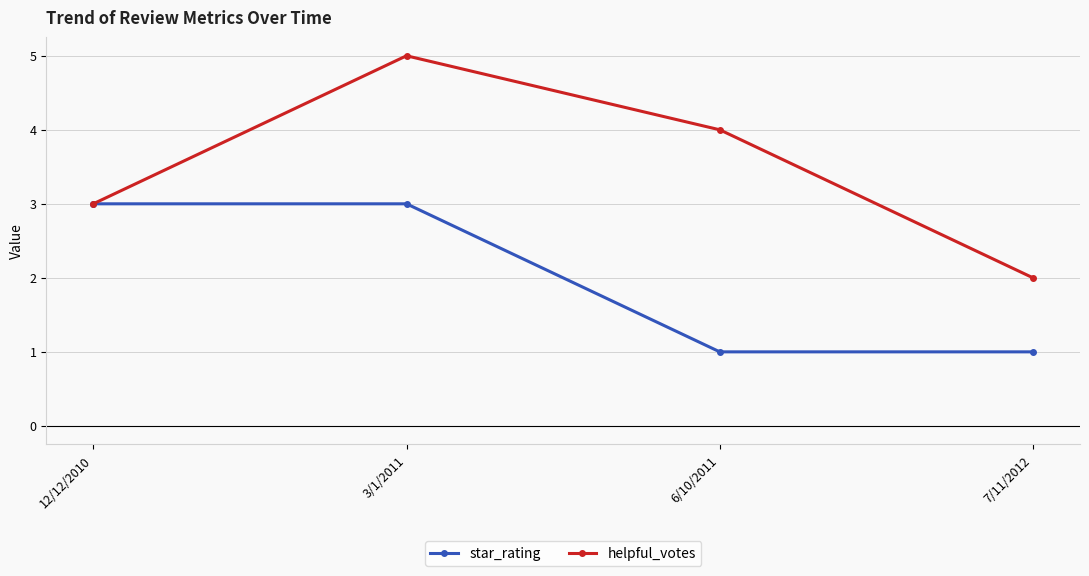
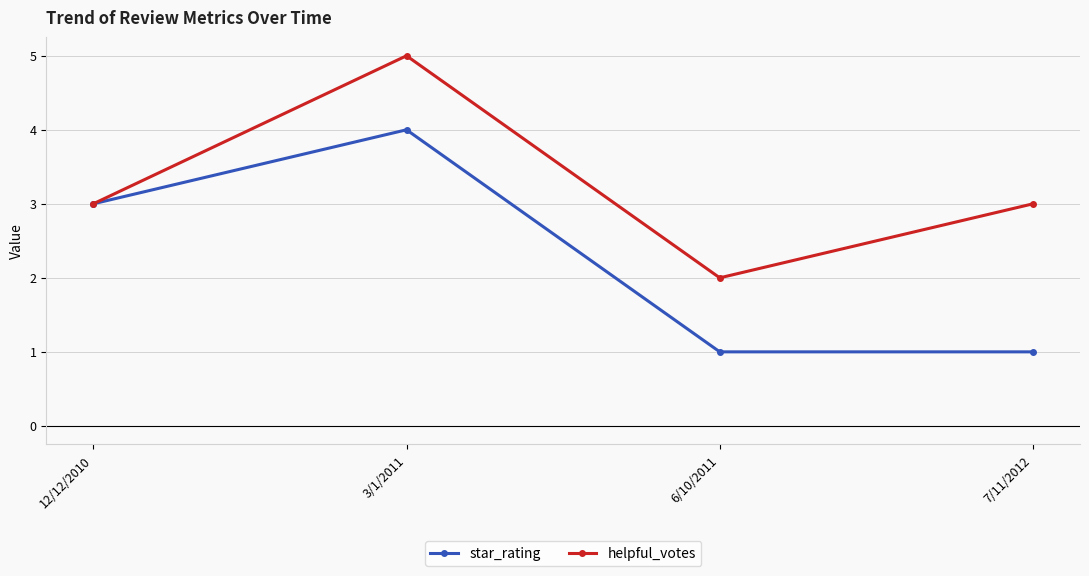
star_rating, 3/1/2011: 3 -> 4
helpful_votes, 6/10/2011: 4 -> 2
helpful_votes, 7/11/2012: 2 -> 3
